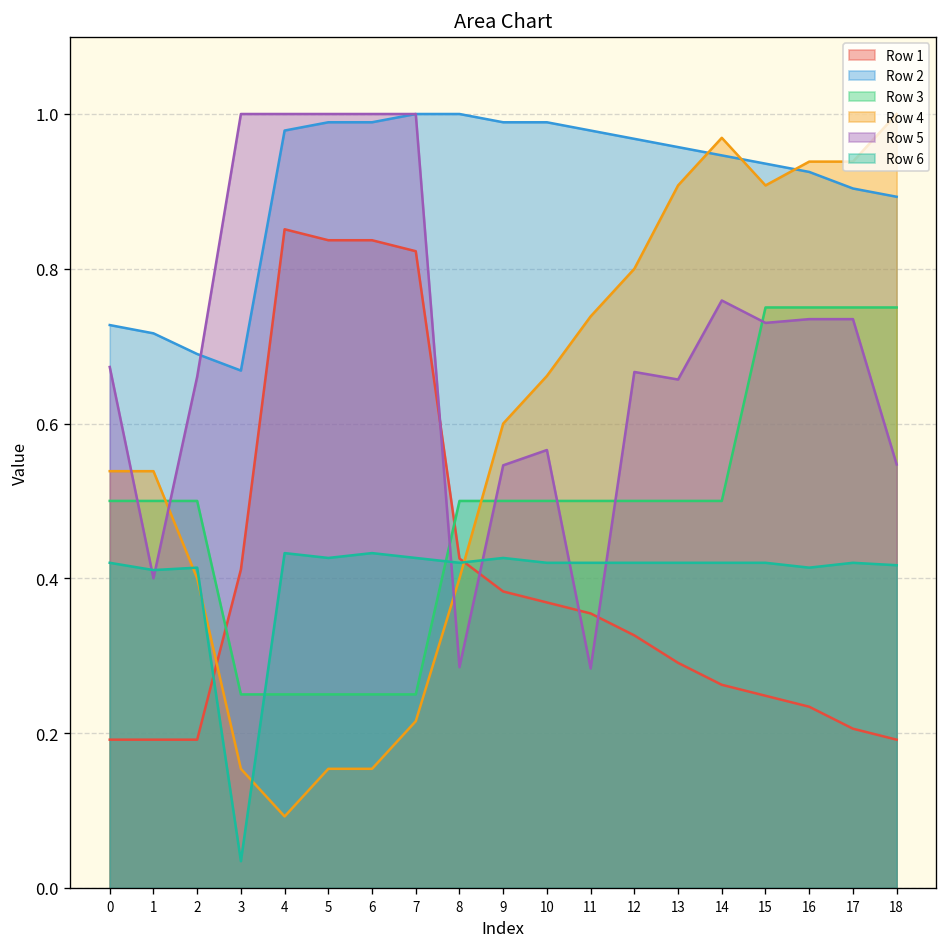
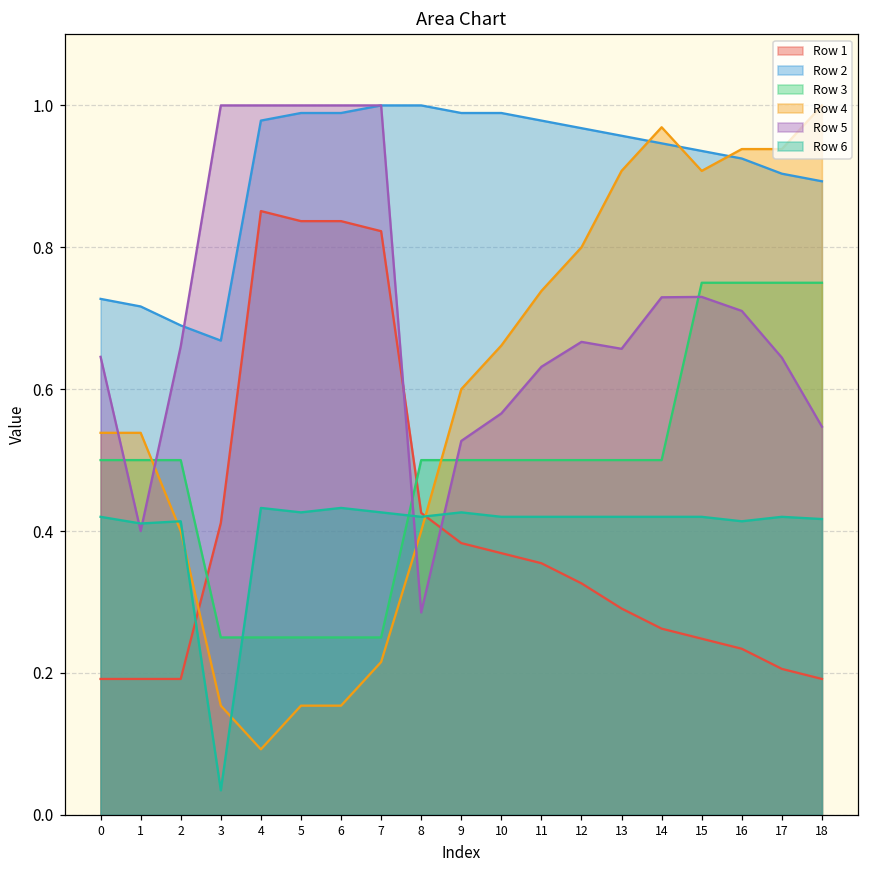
Row 5, 0: 0.67 -> 0.65
Row 5, 9: 0.55 -> 0.53
Row 5, 11: 0.28 -> 0.63
Row 5, 14: 0.76 -> 0.73
Row 5, 16: 0.73 -> 0.71
Row 5, 17: 0.73 -> 0.64
